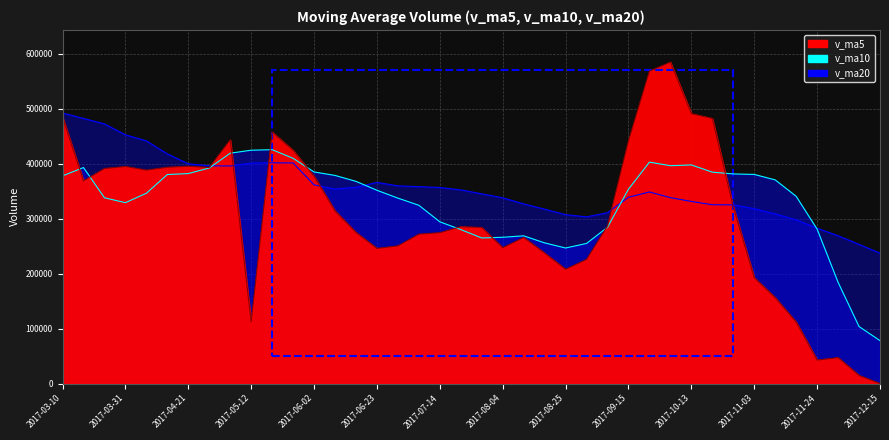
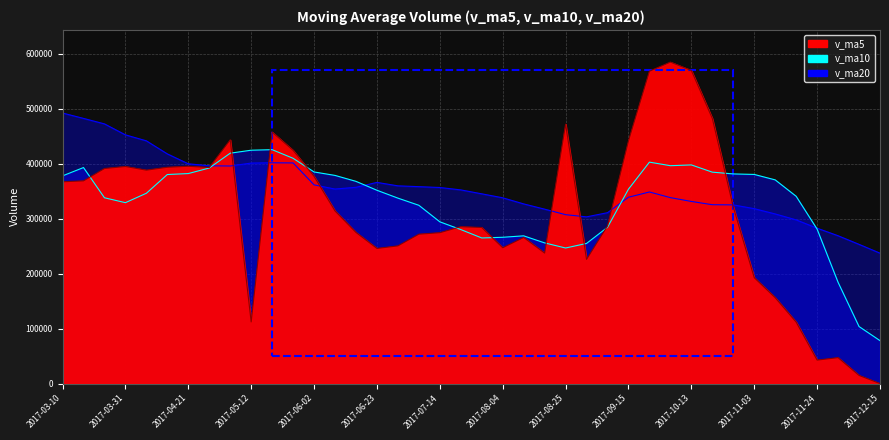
v_ma5, 2017-03-10: 490000 -> 370000
v_ma5, 2017-08-25: 210000 -> 470000
v_ma5, 2017-10-13: 490000 -> 570000
